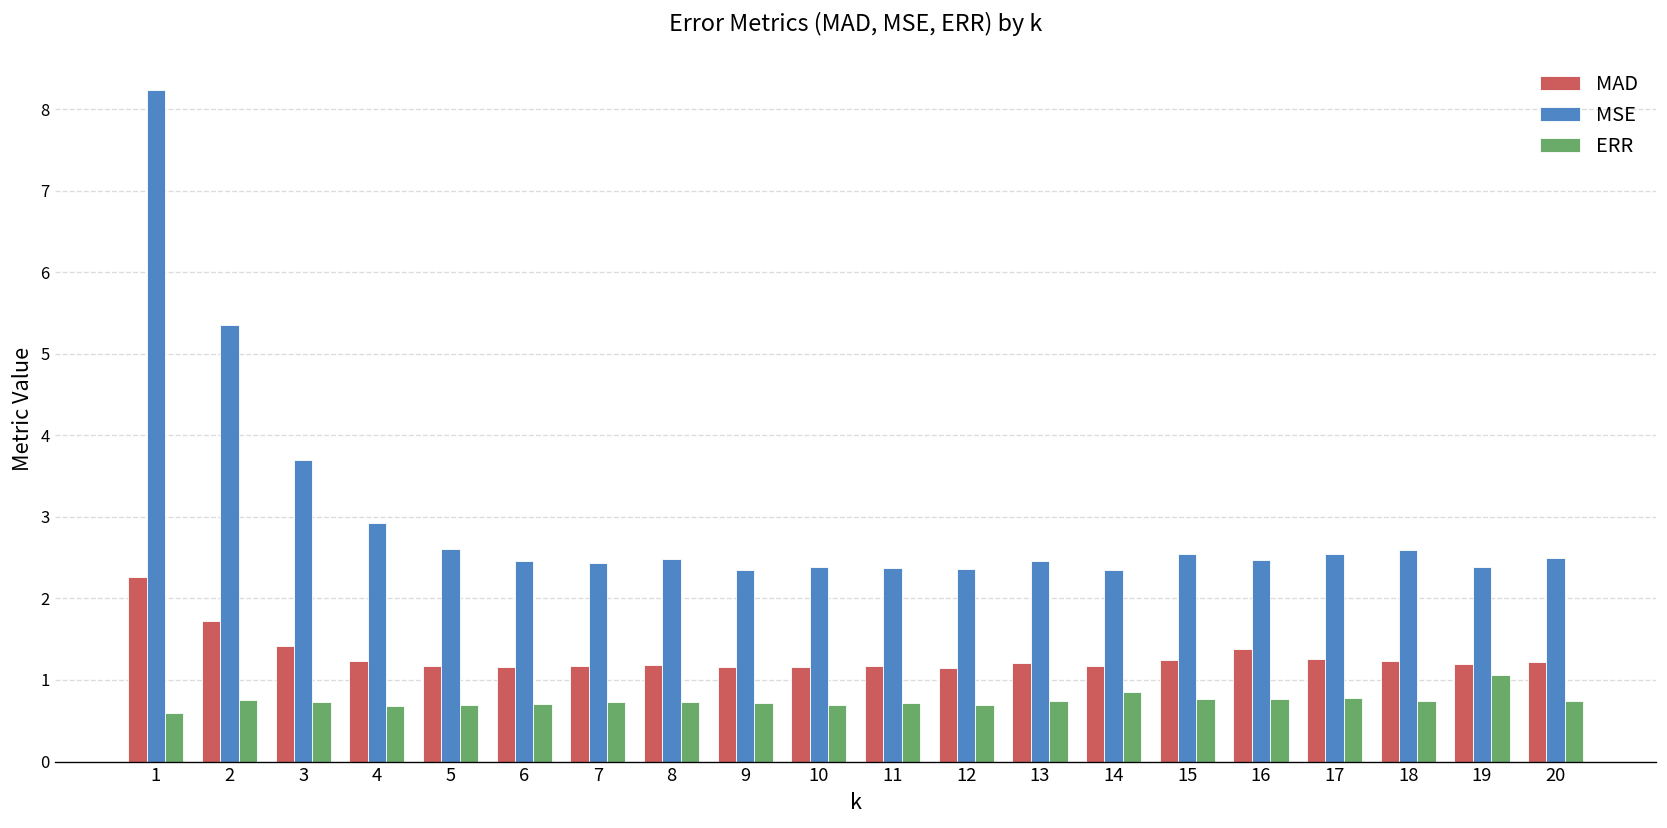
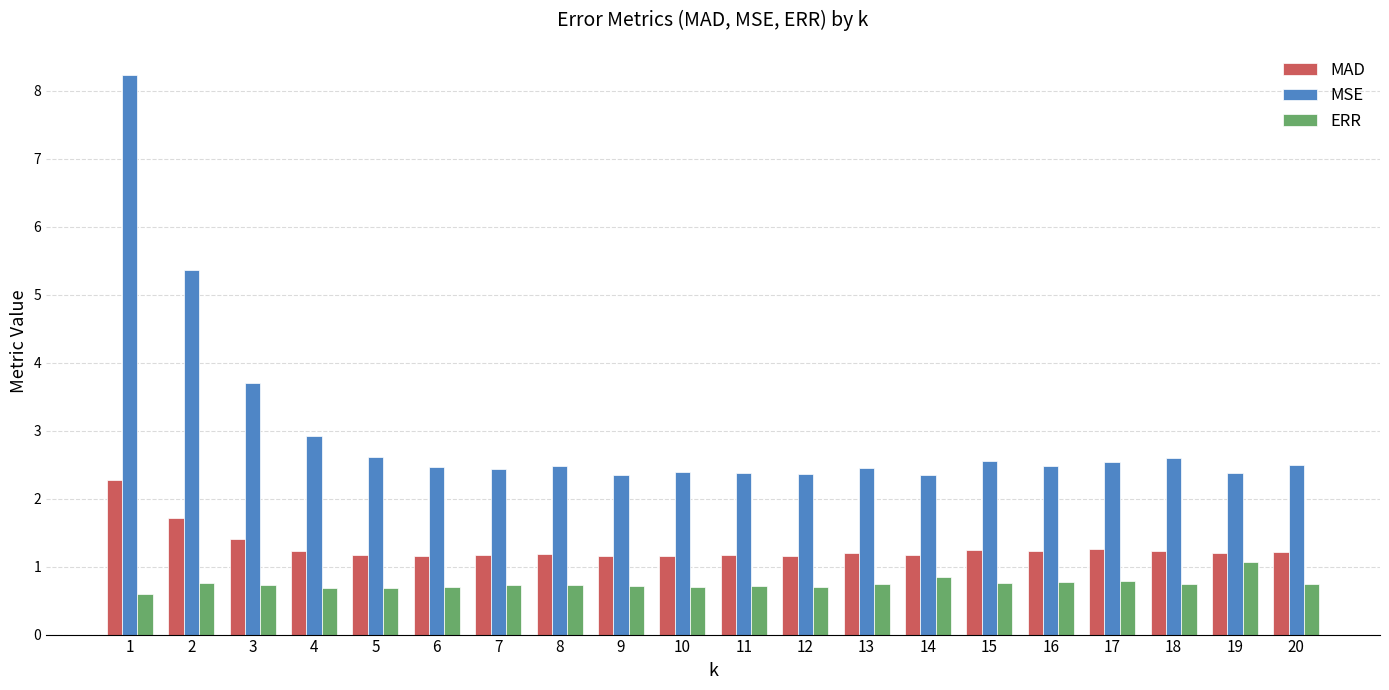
MAD, 16: 1.4 -> 1.2
